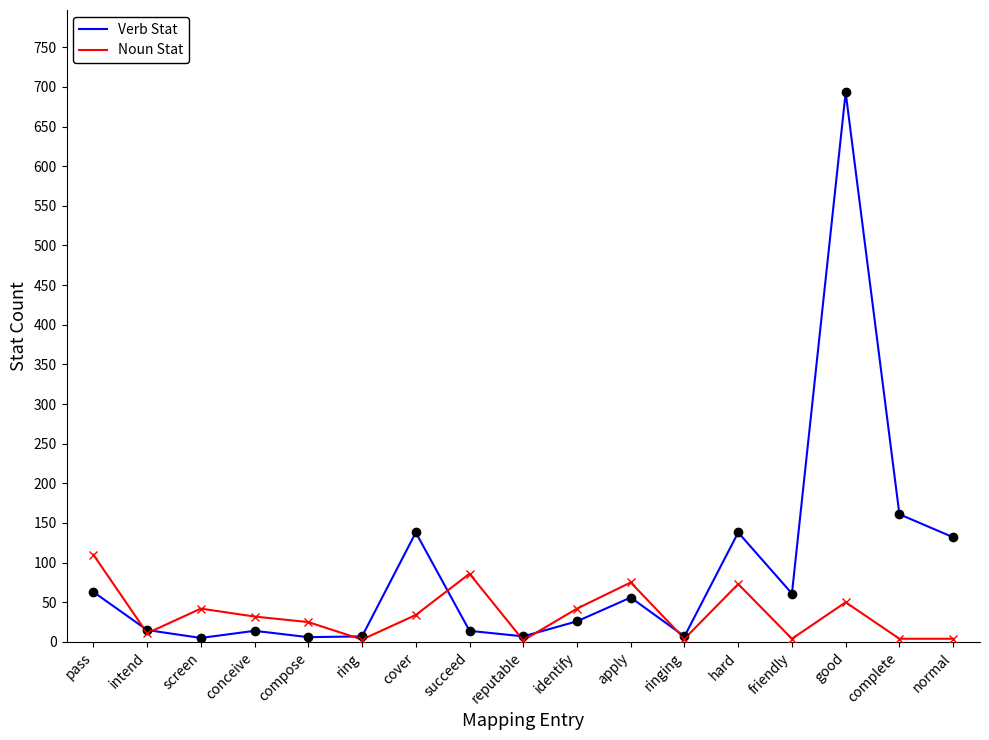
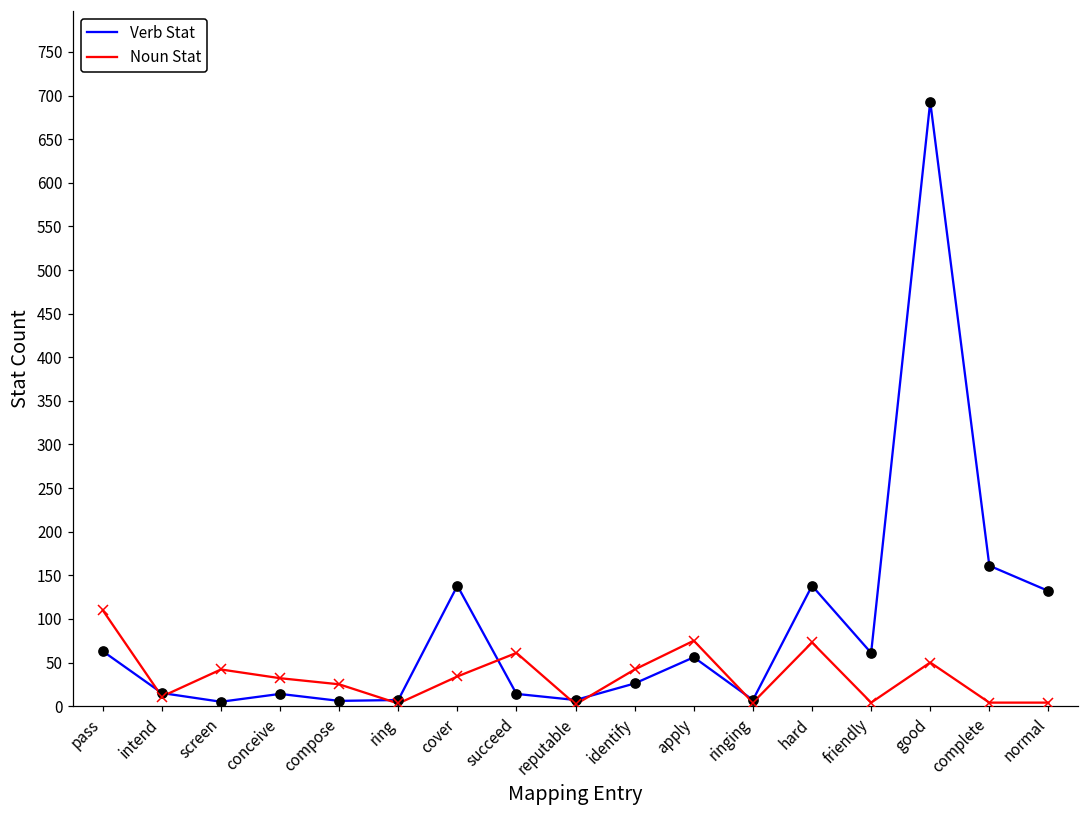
Noun Stat, succeed: 90 -> 60
